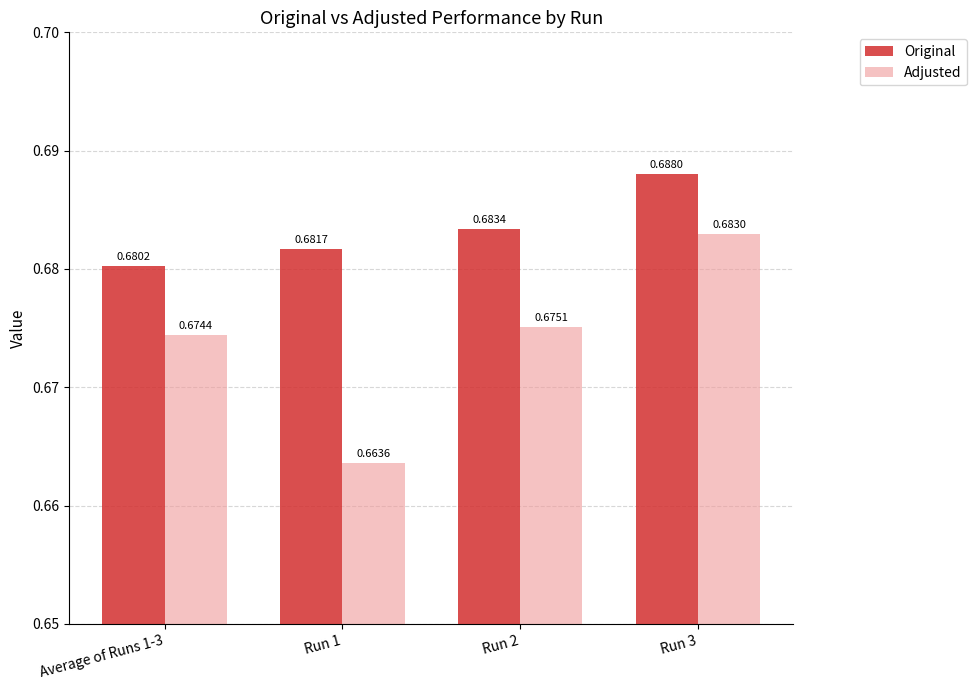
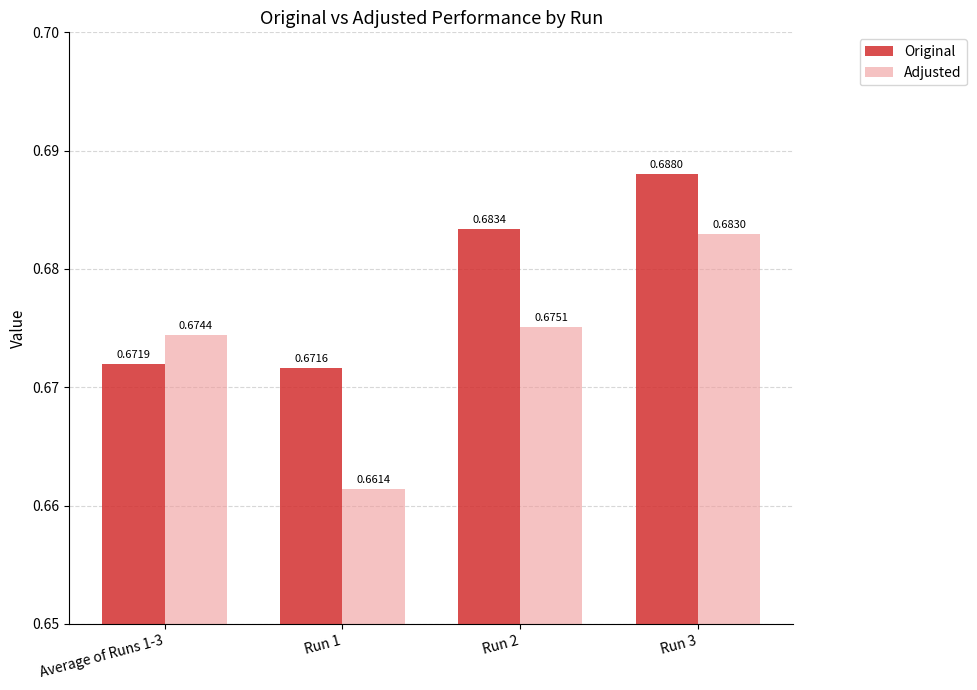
Original, Average of Runs 1-3: 0.6802 -> 0.6719
Original, Run 1: 0.6817 -> 0.6716
Adjusted, Run 1: 0.6636 -> 0.6614
